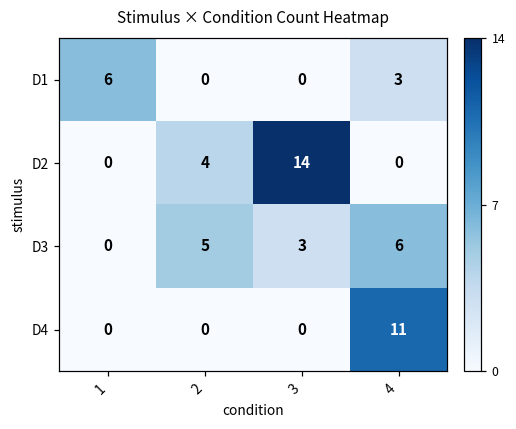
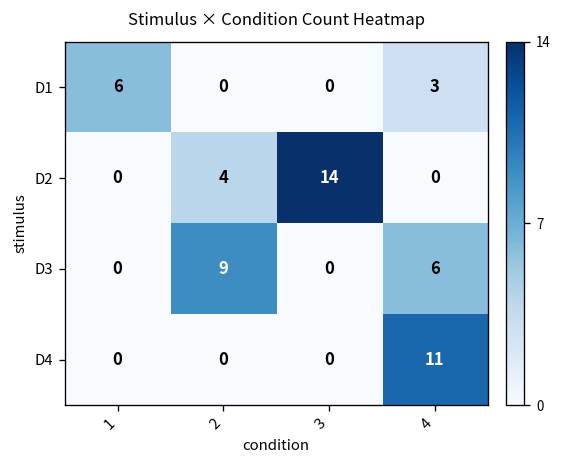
D3, 2: 5 -> 9
D3, 3: 3 -> 0
